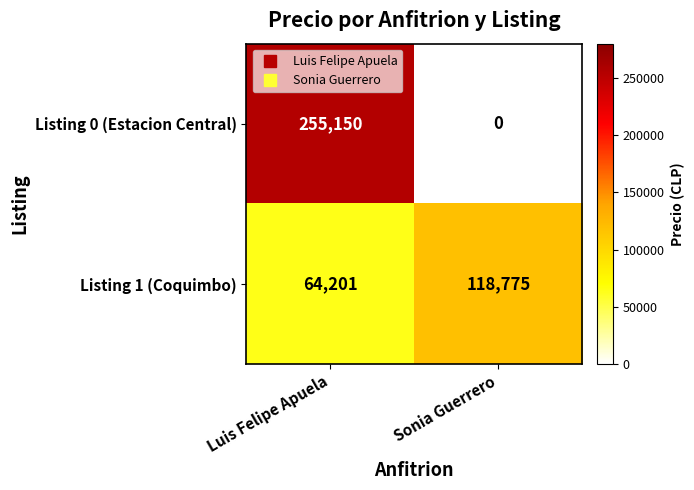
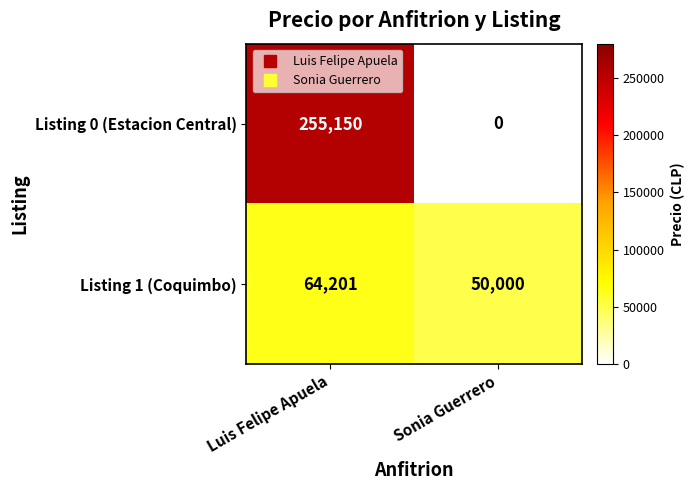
Listing 1 (Coquimbo), Sonia Guerrero: 118,775 -> 50,000
